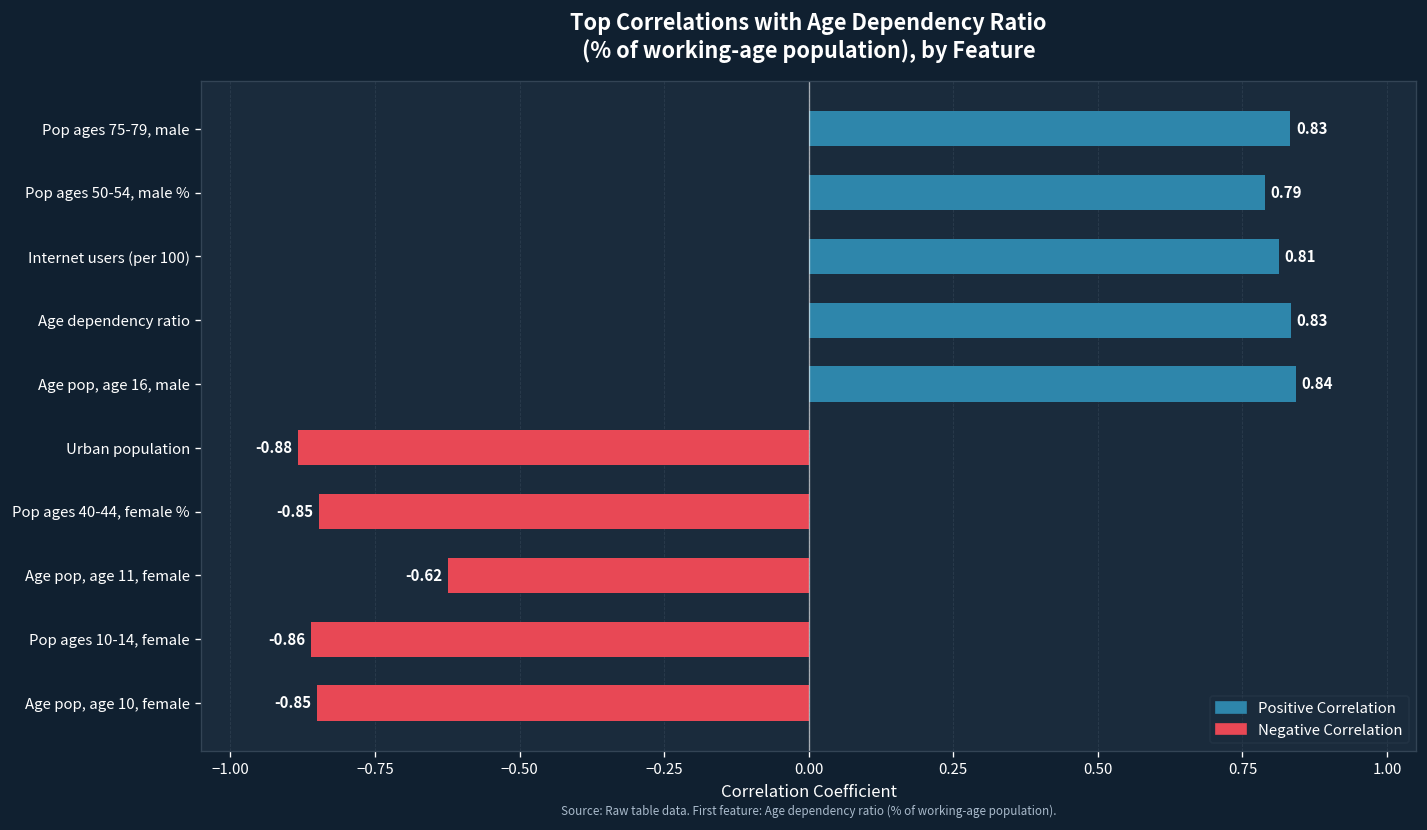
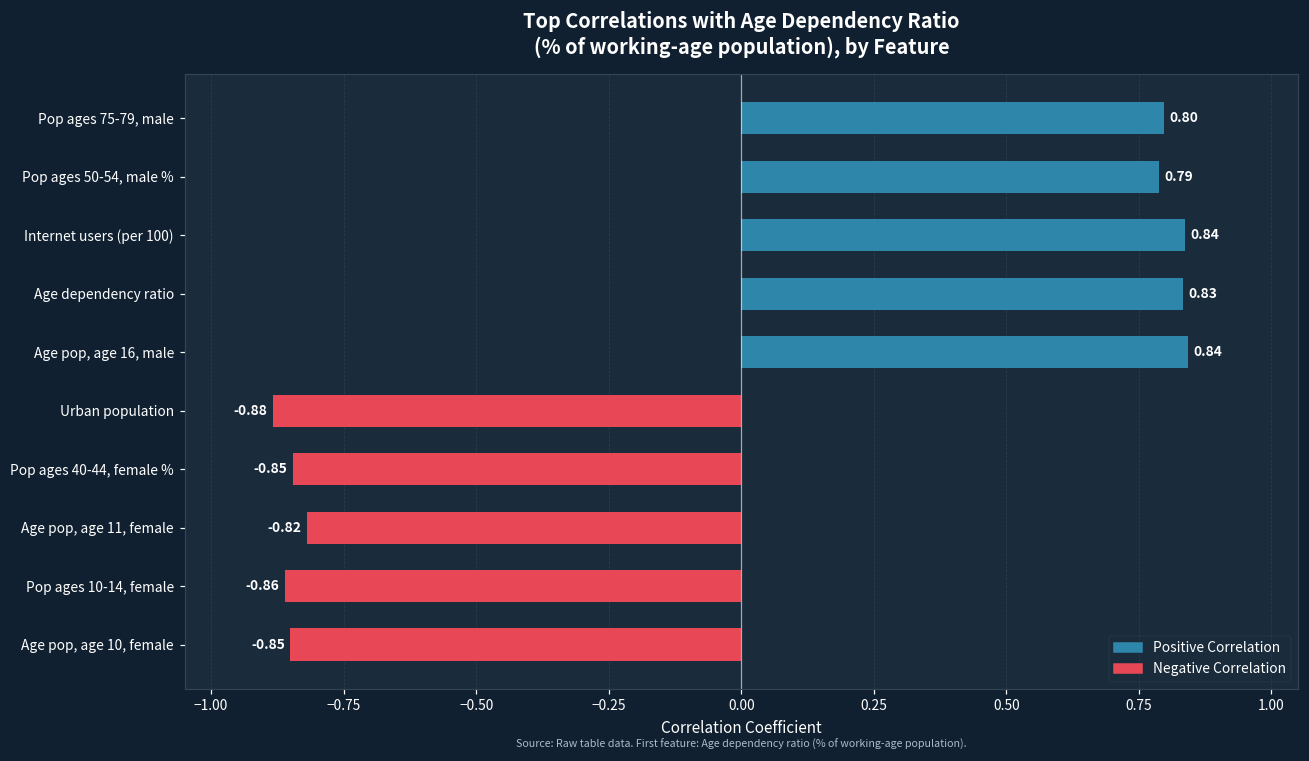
Pop ages 75-79, male: 0.83 -> 0.80
Internet users (per 100): 0.81 -> 0.84
Age pop, age 11, female: -0.62 -> -0.82
